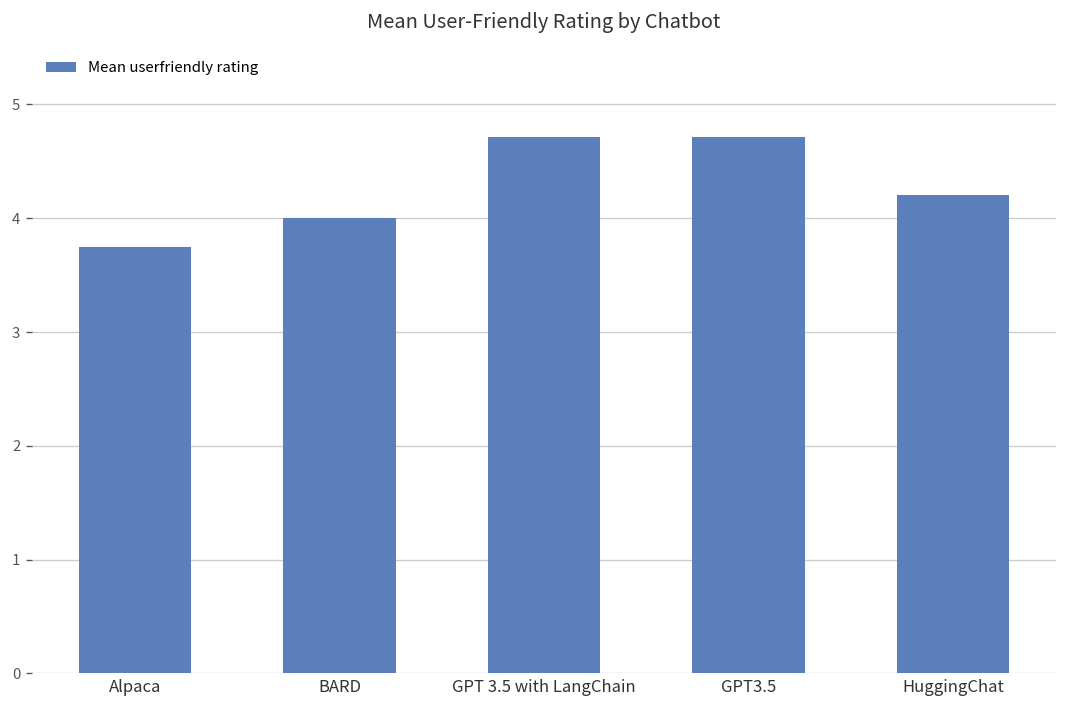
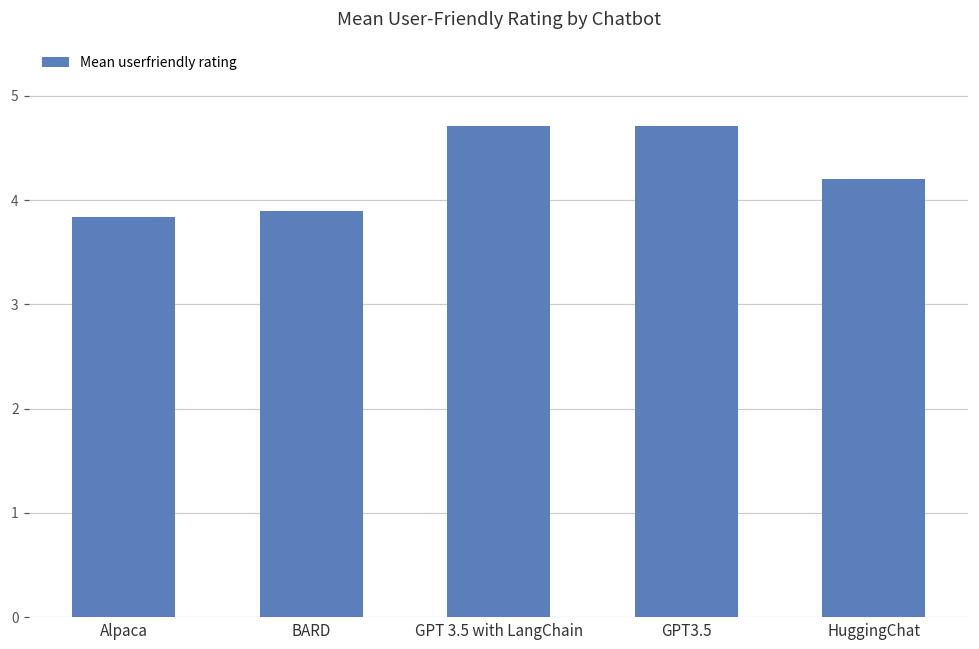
Alpaca: 3.7 -> 3.8
BARD: 4.0 -> 3.9
